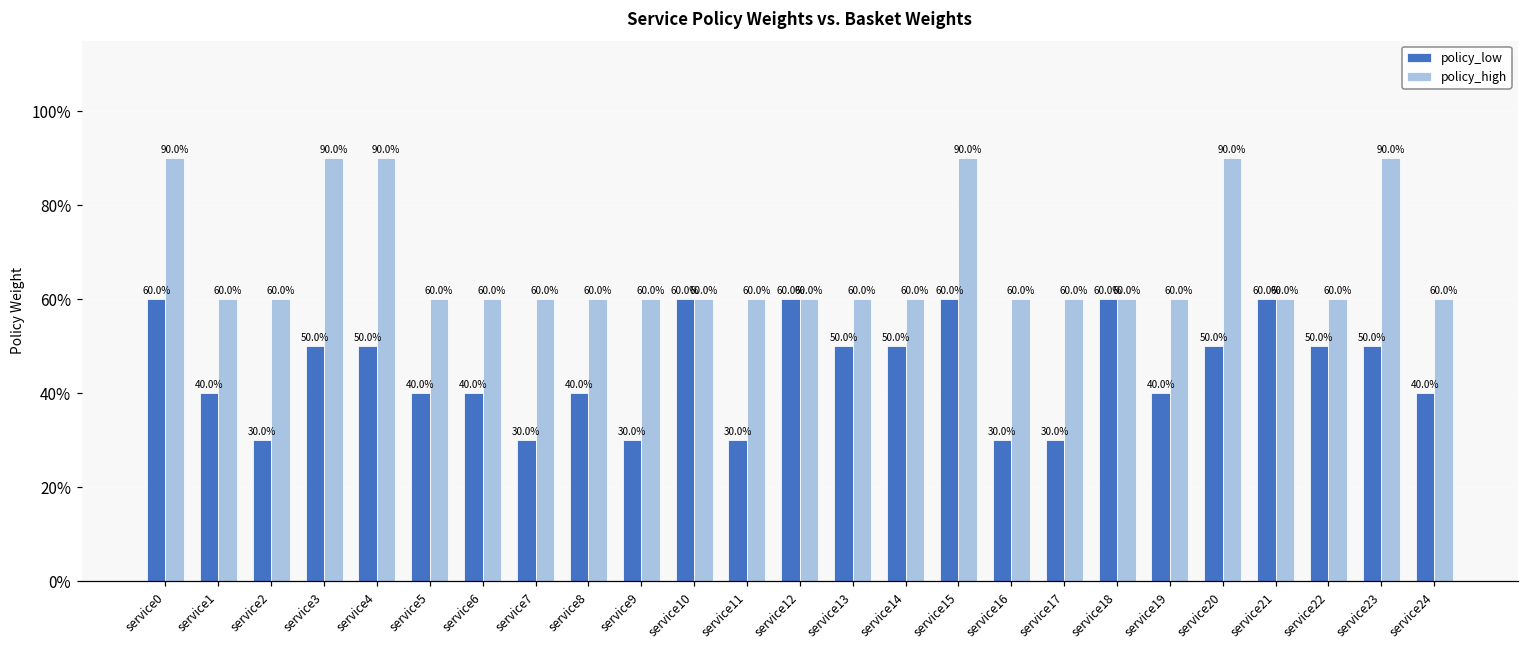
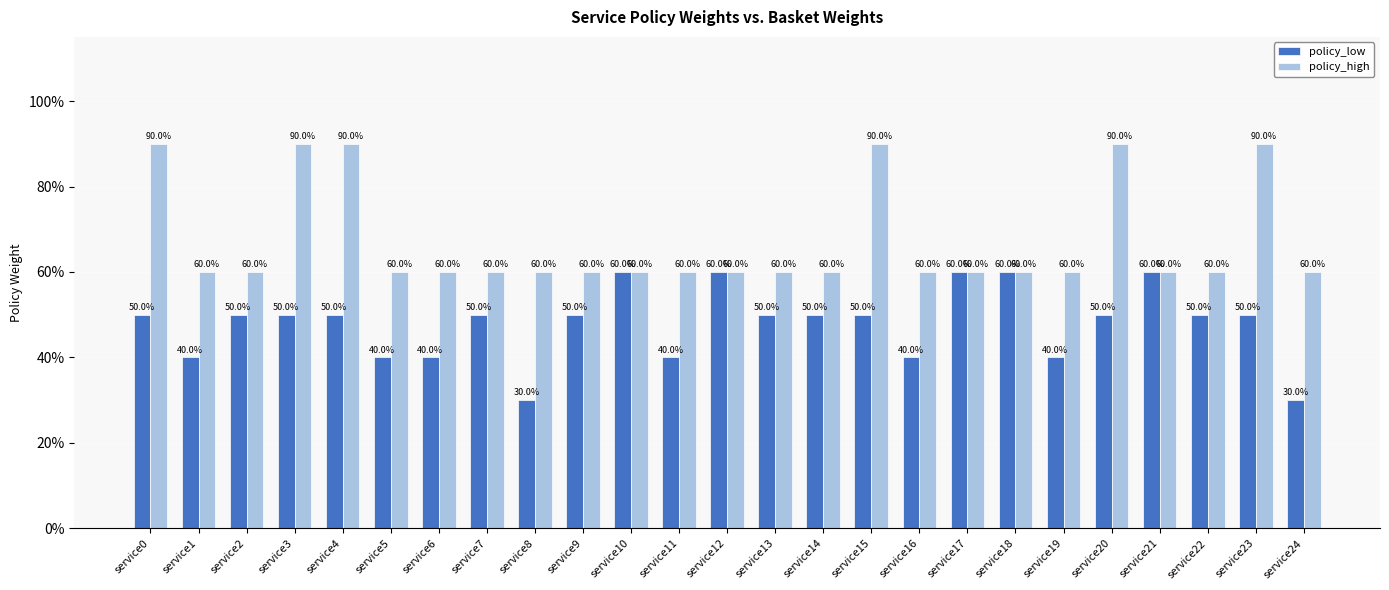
policy_low, service0: 60.0% -> 50.0%
policy_low, service2: 30.0% -> 50.0%
policy_low, service7: 30.0% -> 50.0%
policy_low, service8: 40.0% -> 30.0%
policy_low, service9: 30.0% -> 50.0%
policy_low, service11: 30.0% -> 40.0%
policy_low, service15: 60.0% -> 50.0%
policy_low, service16: 30.0% -> 40.0%
policy_low, service17: 30.0% -> 60.0%
policy_low, service24: 40.0% -> 30.0%
